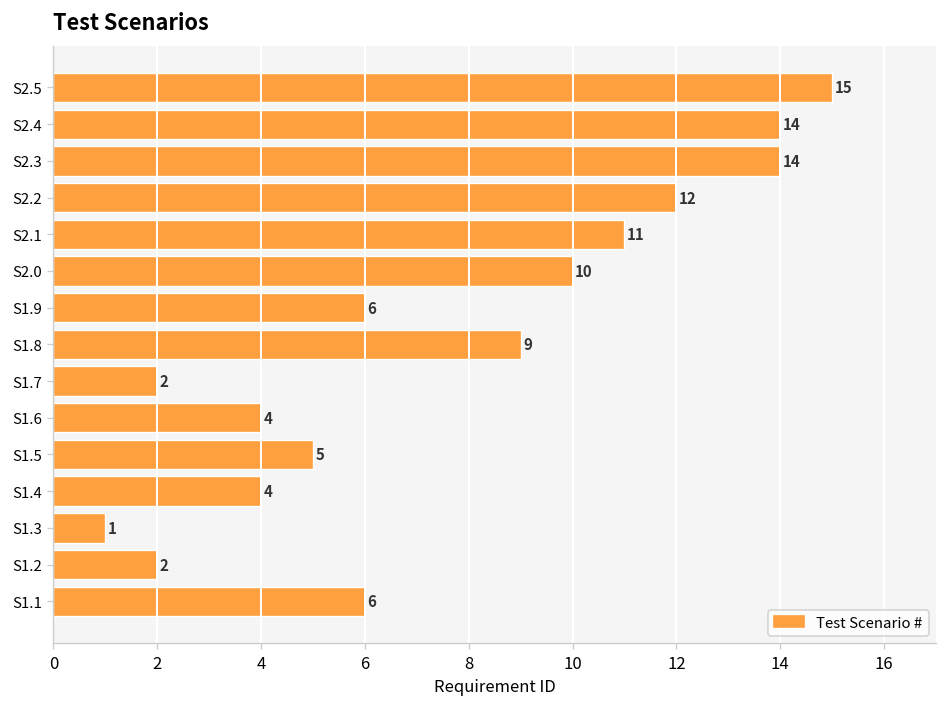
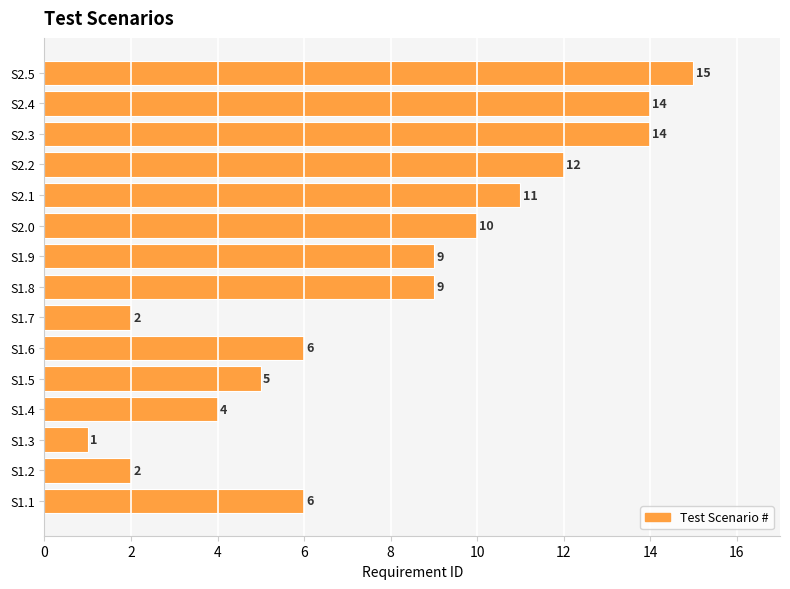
S1.9: 6 -> 9
S1.6: 4 -> 6
